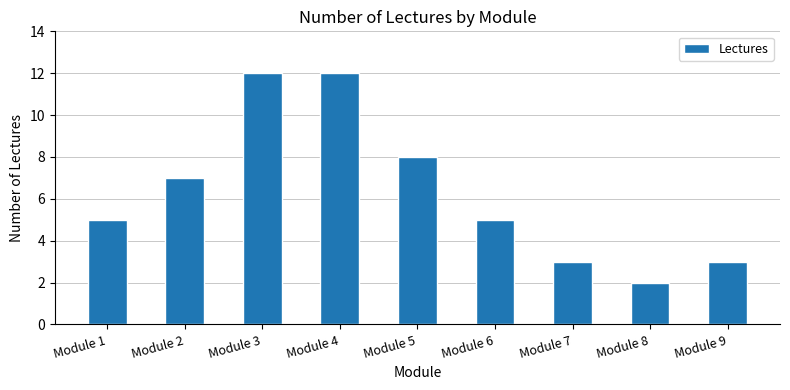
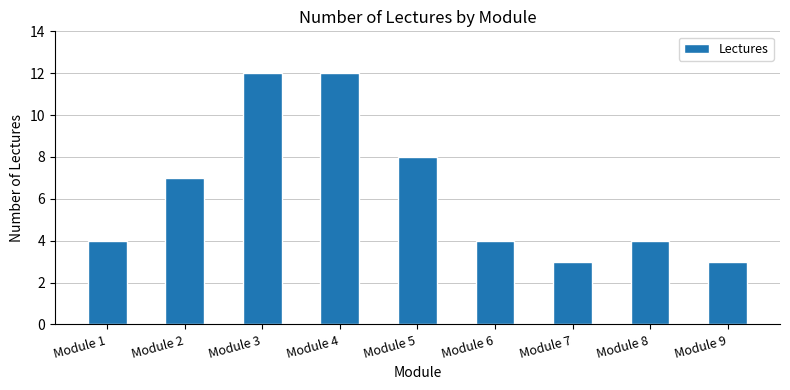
Module 1: 5 -> 4
Module 6: 5 -> 4
Module 8: 2 -> 4
